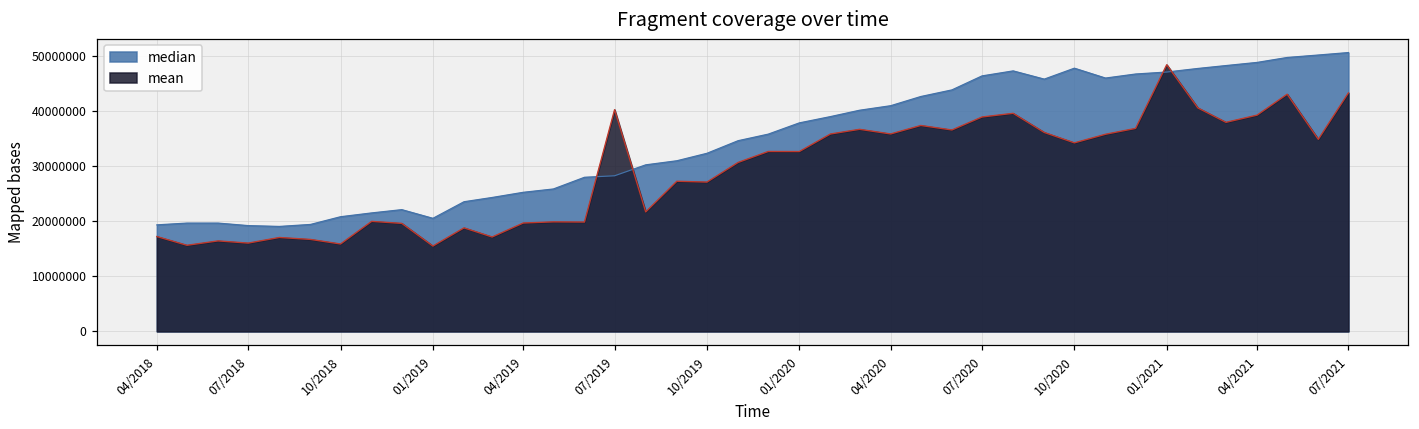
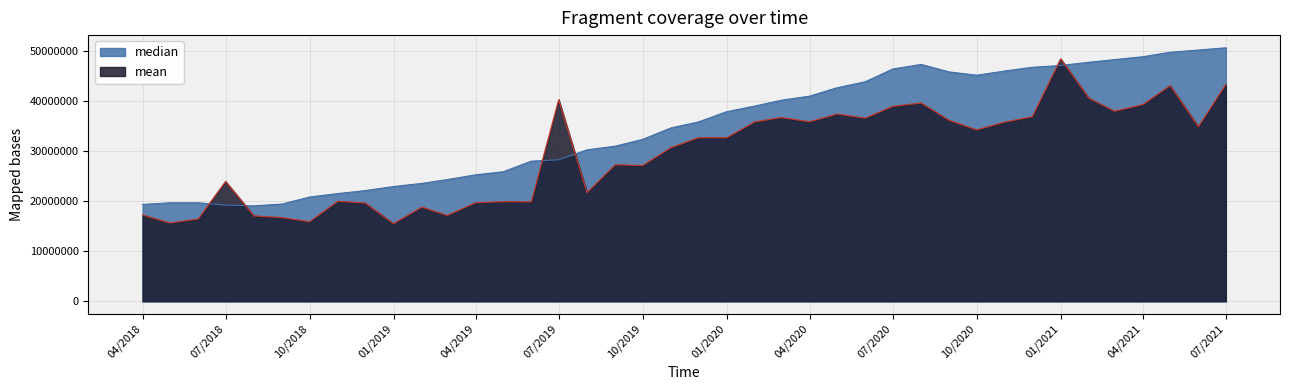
mean, 07/2018: 16000000 -> 24000000
median, 01/2019: 21000000 -> 23000000
median, 10/2020: 48000000 -> 45000000
